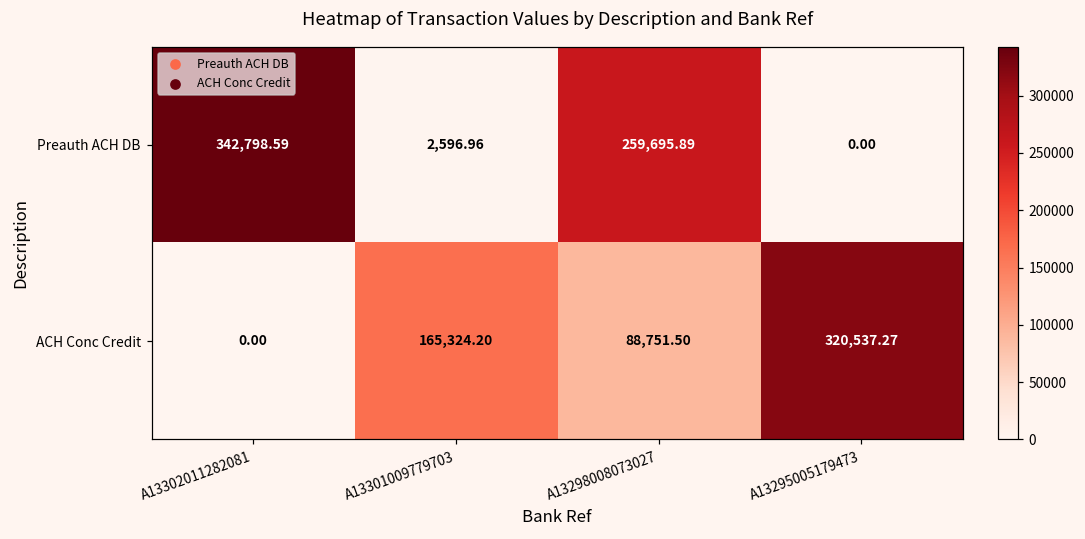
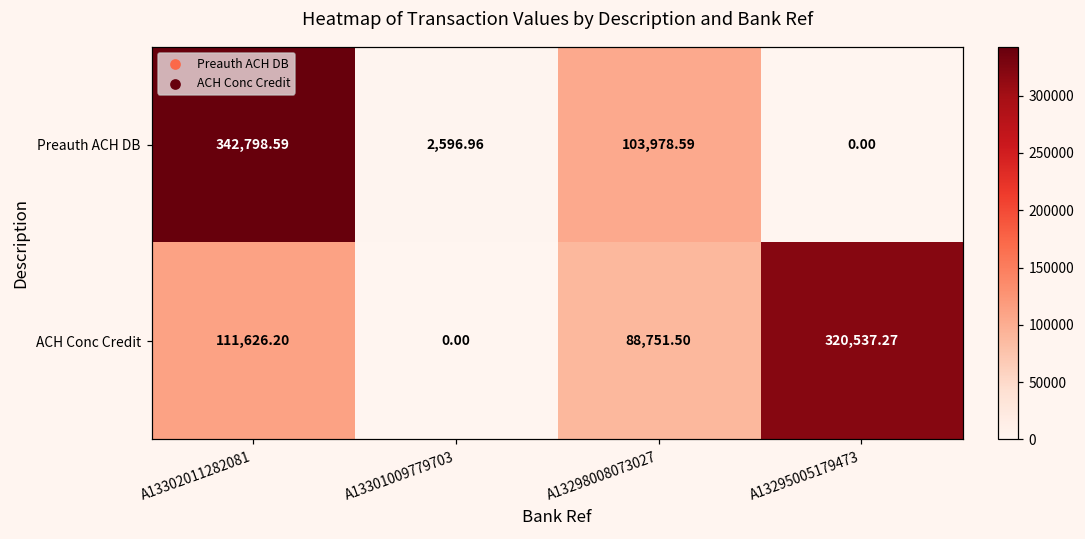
Preauth ACH DB, A13298008073027: 259,695.89 -> 103,978.59
ACH Conc Credit, A13302011282081: 0.00 -> 111,626.20
ACH Conc Credit, A13301009779703: 165,324.20 -> 0.00
